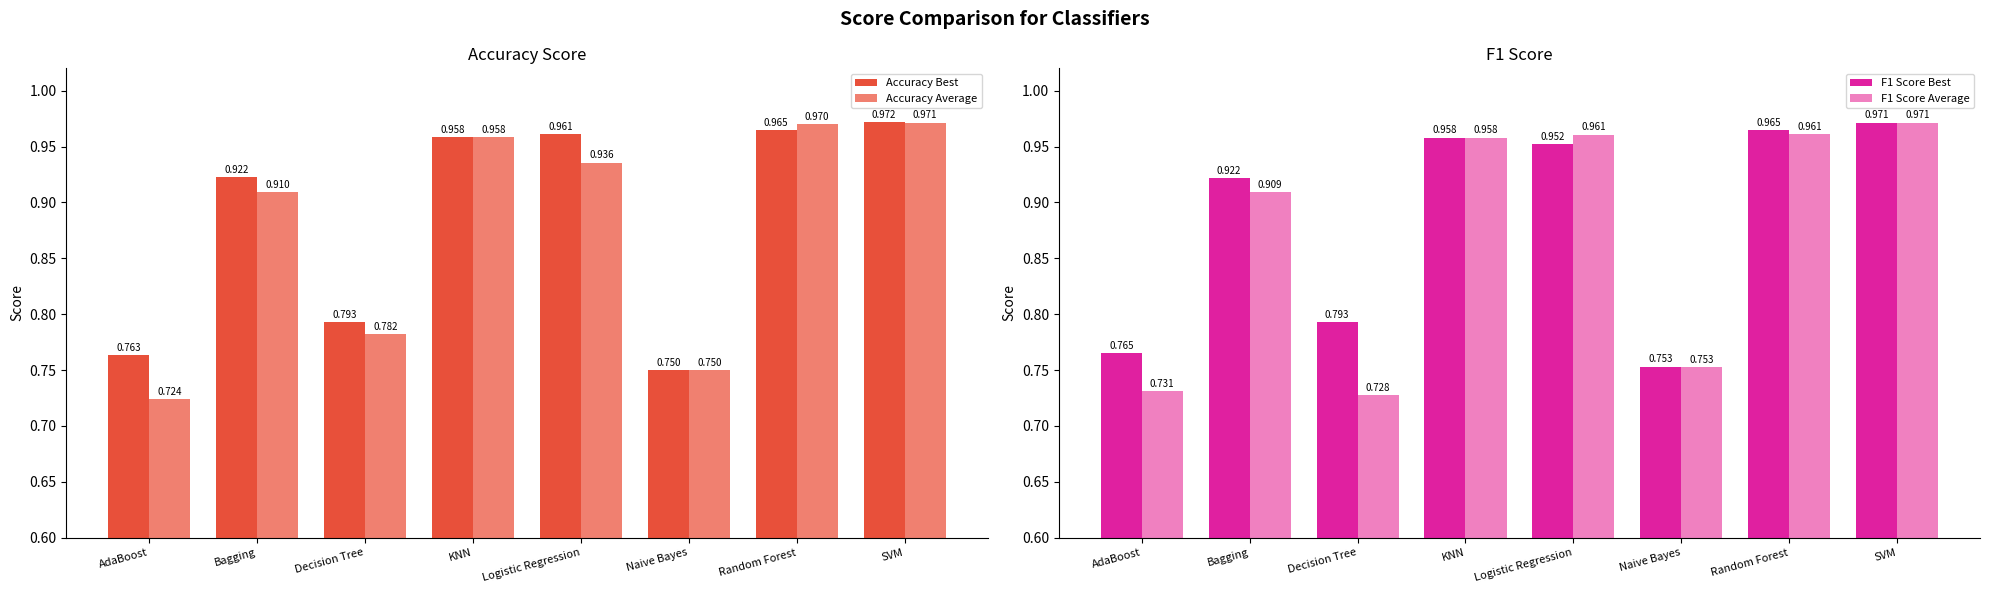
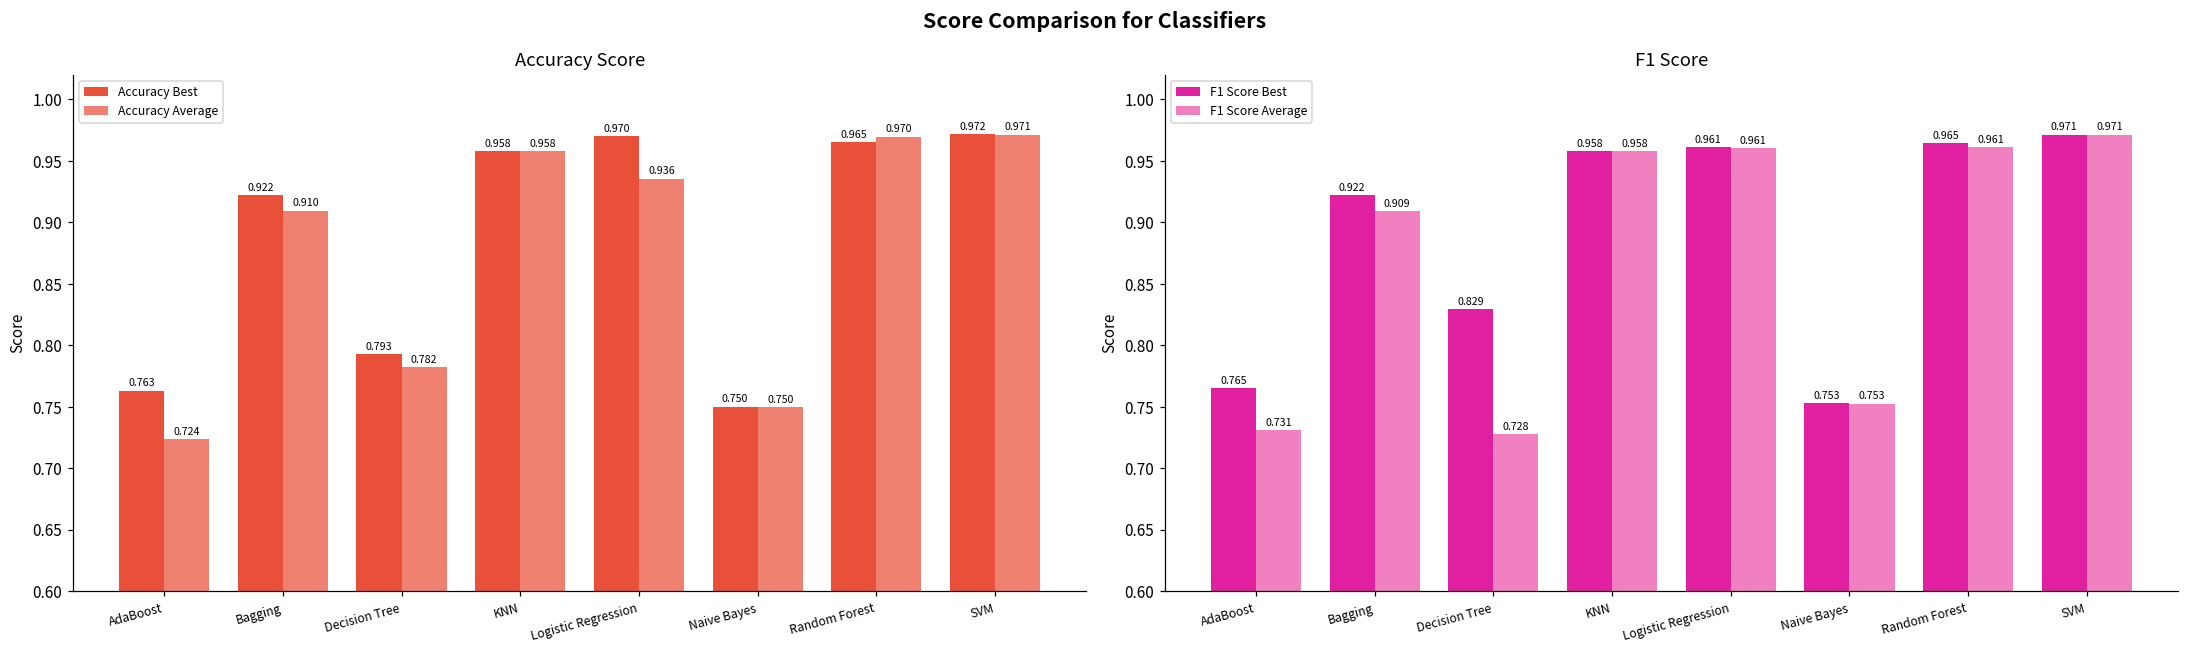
Accuracy Score, Accuracy Best, Logistic Regression: 0.961 -> 0.970
F1 Score, F1 Score Best, Decision Tree: 0.793 -> 0.829
F1 Score, F1 Score Best, Logistic Regression: 0.952 -> 0.961
